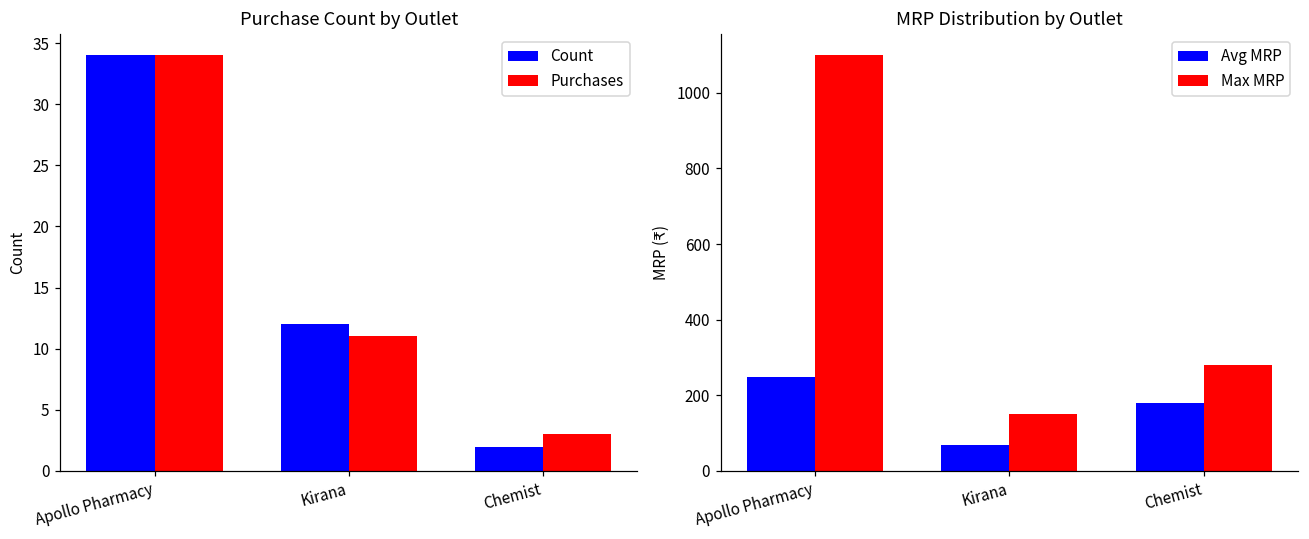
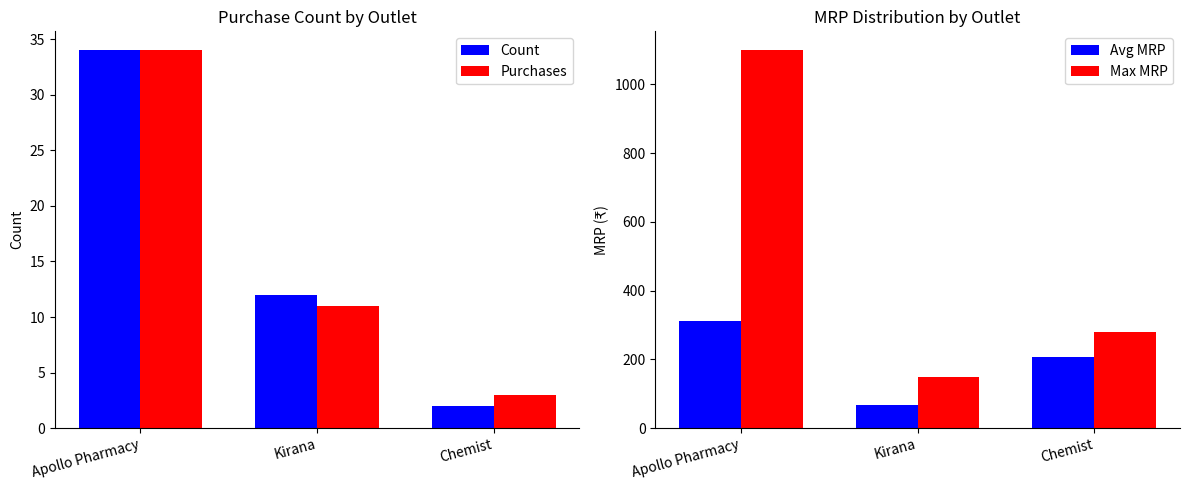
MRP Distribution by Outlet, Avg MRP, Apollo Pharmacy: 250 -> 310
MRP Distribution by Outlet, Avg MRP, Chemist: 180 -> 210
